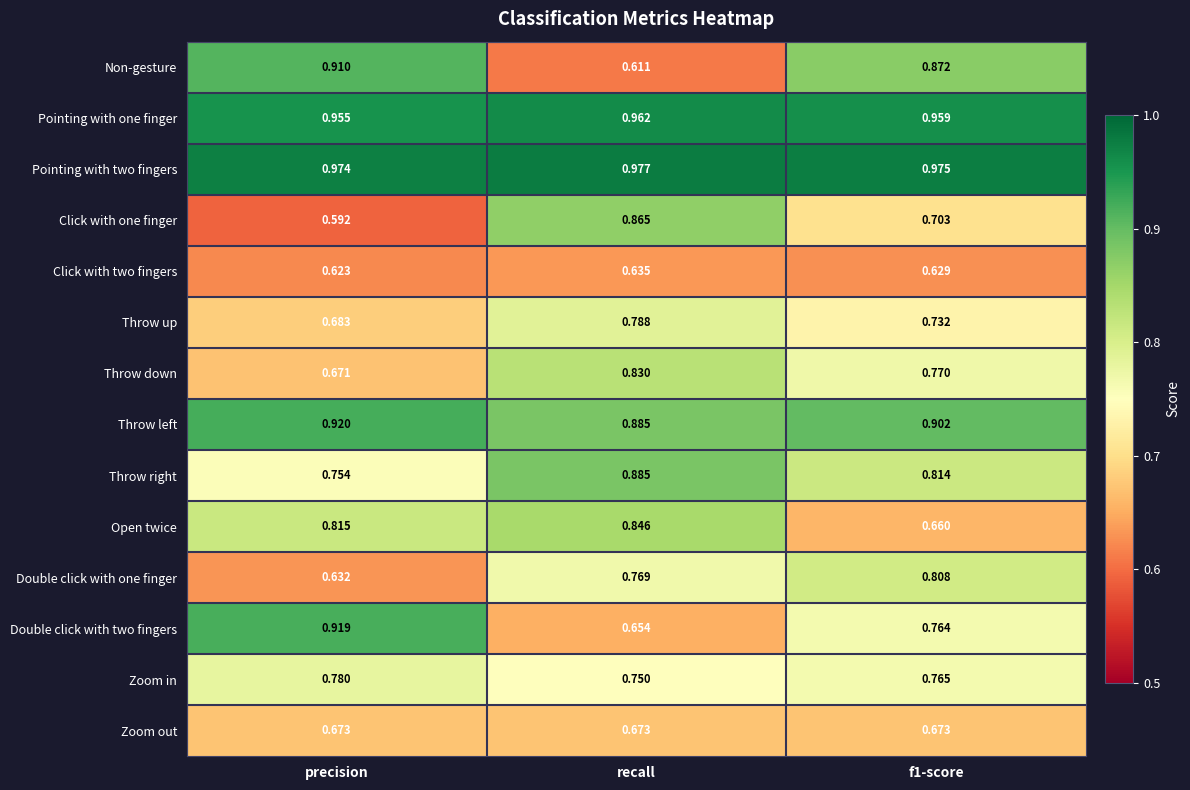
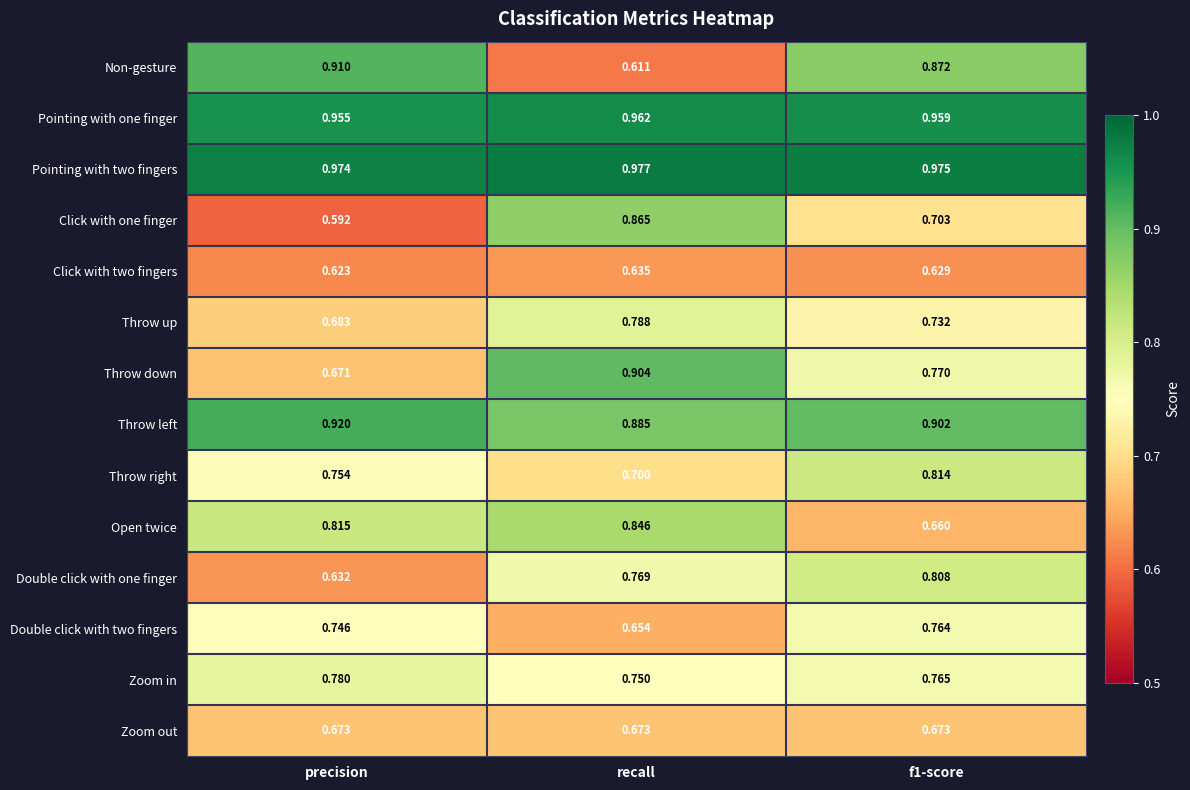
Throw down, recall: 0.830 -> 0.904
Throw right, recall: 0.885 -> 0.700
Double click with two fingers, precision: 0.919 -> 0.746
